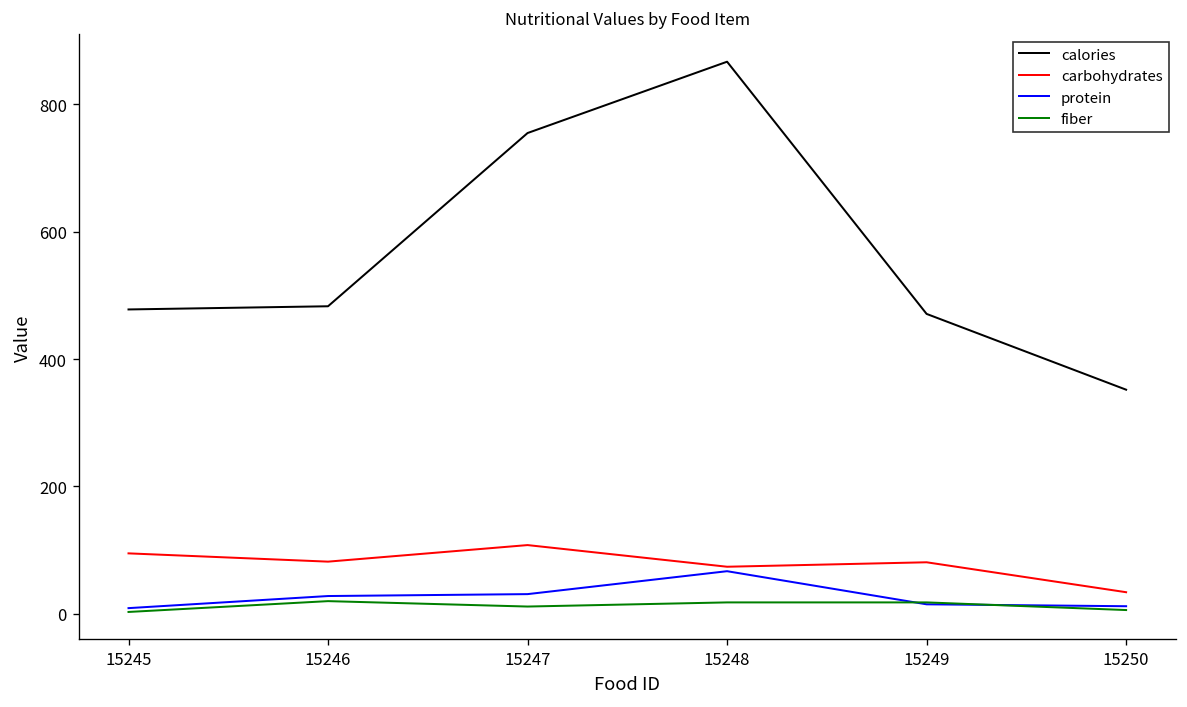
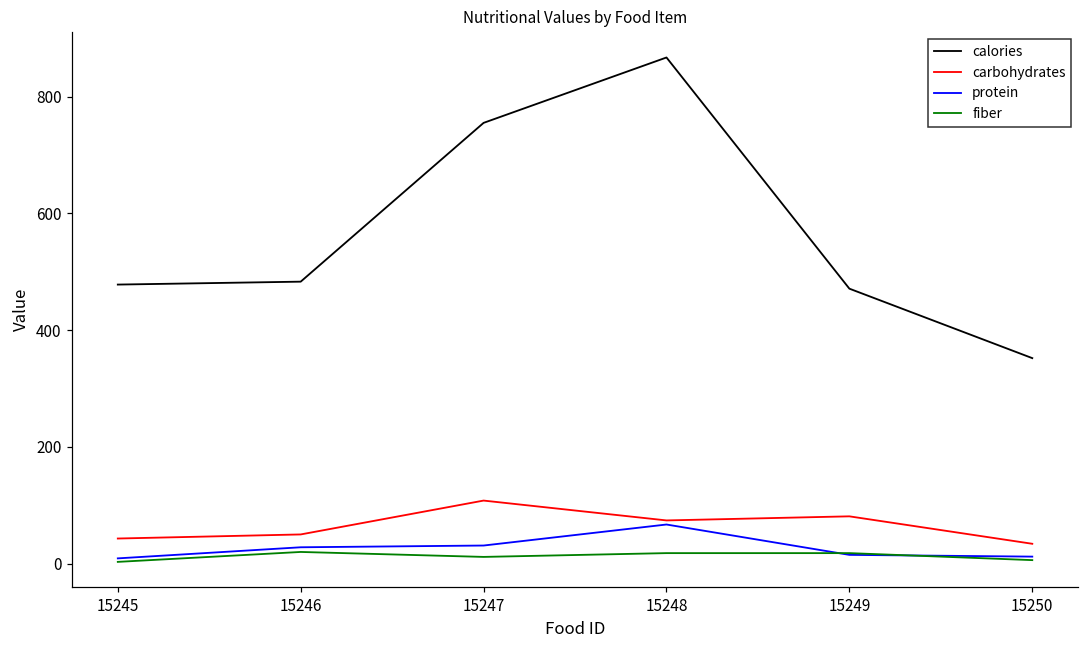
carbohydrates, 15245: 100 -> 40
carbohydrates, 15246: 80 -> 50
